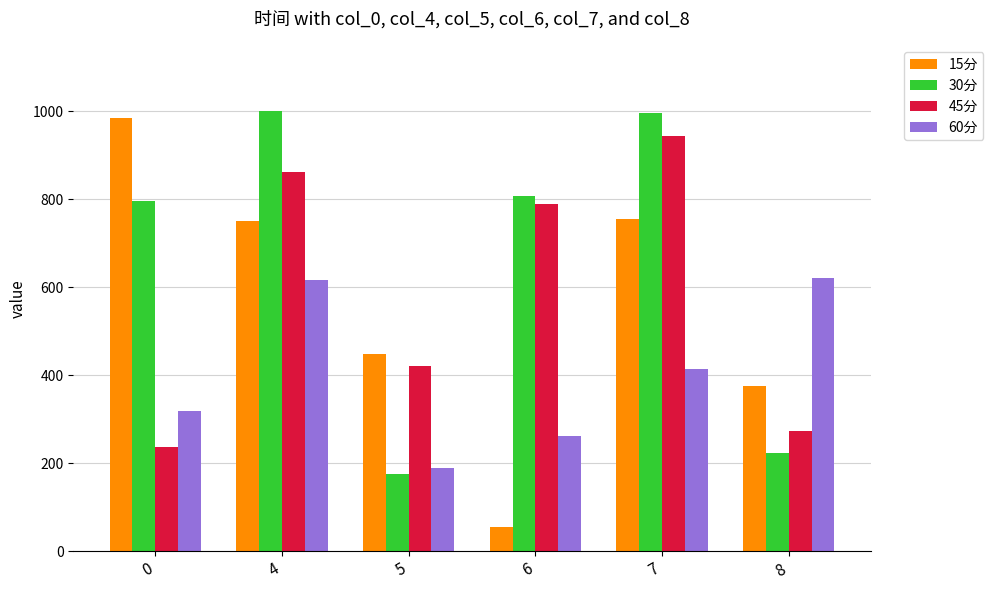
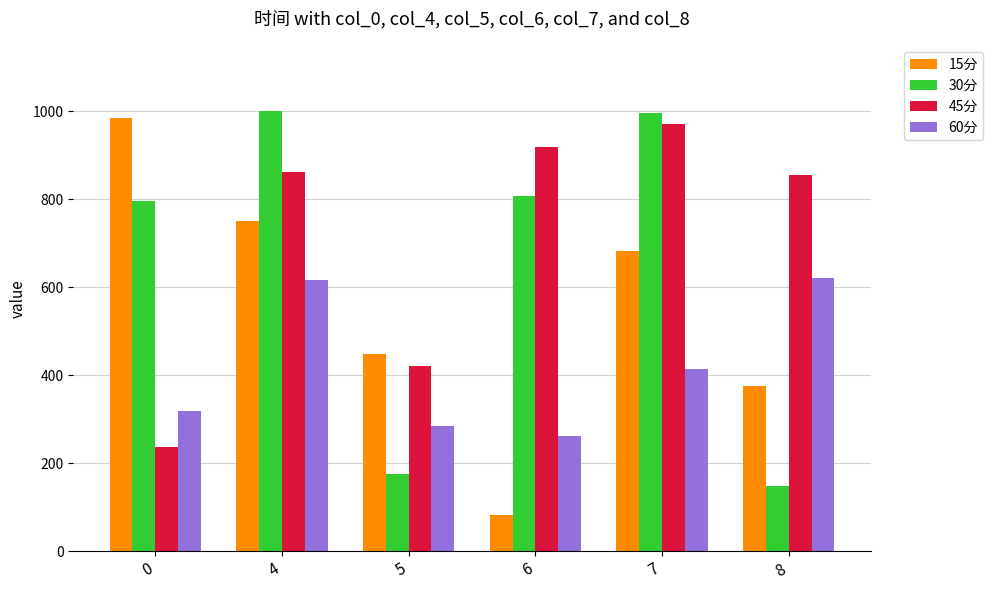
60分, 5: 190 -> 280
15分, 6: 50 -> 80
45分, 6: 790 -> 920
15分, 7: 750 -> 680
45分, 7: 940 -> 970
30分, 8: 220 -> 150
45分, 8: 270 -> 860
